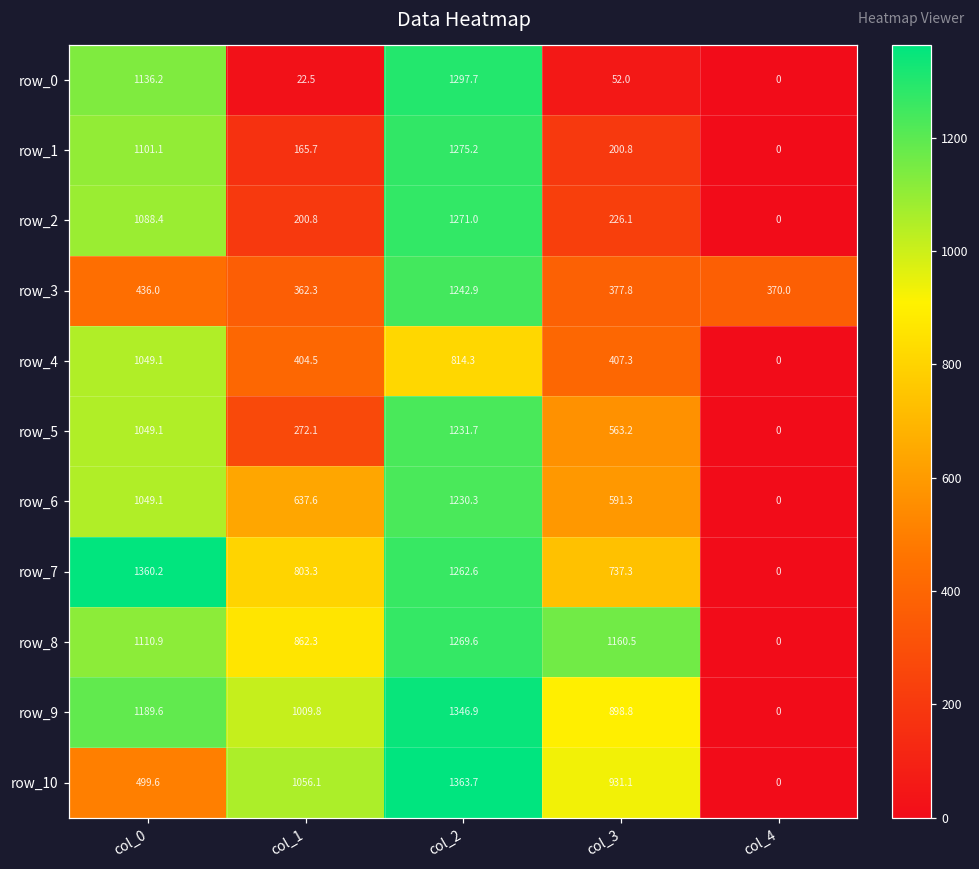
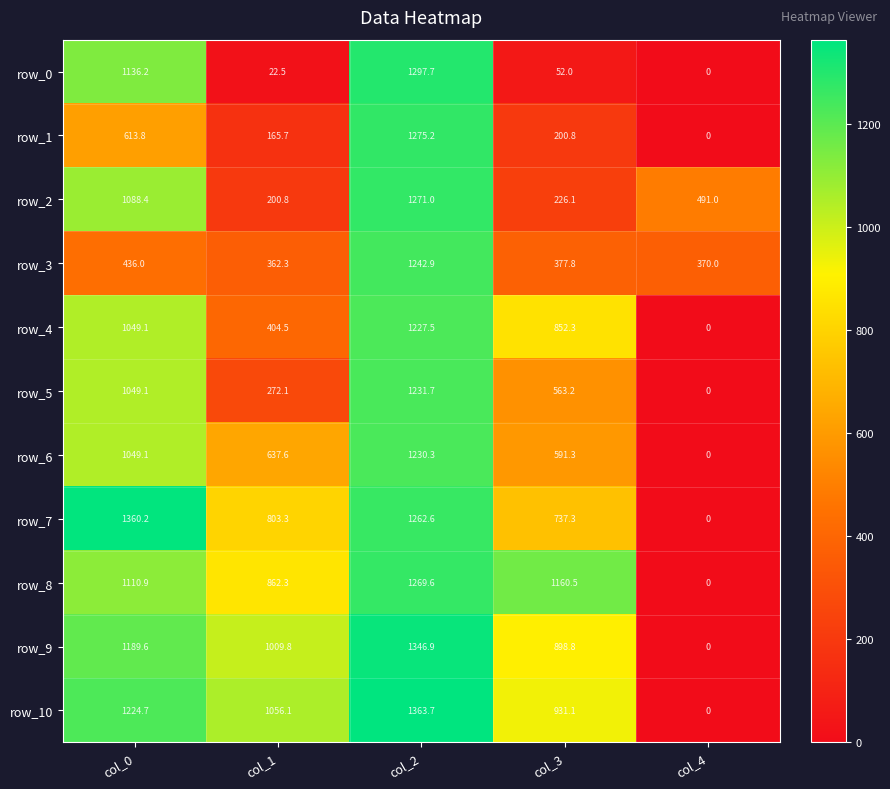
row_1, col_0: 1101.1 -> 613.8
row_2, col_4: 0 -> 491.0
row_4, col_2: 814.3 -> 1227.5
row_4, col_3: 407.3 -> 852.3
row_10, col_0: 499.6 -> 1224.7
